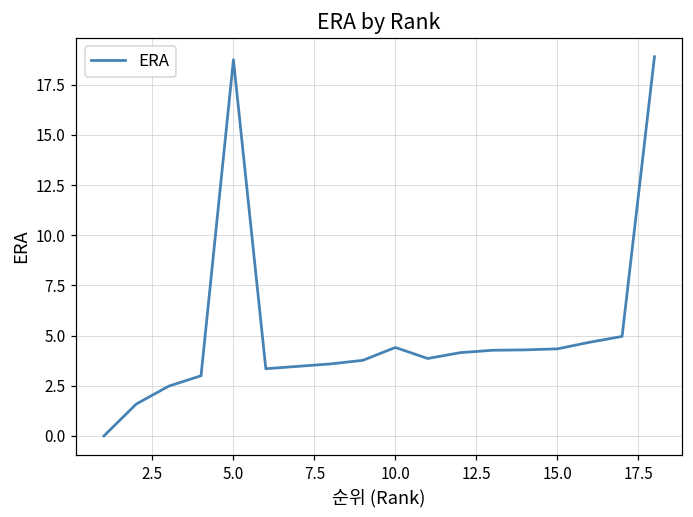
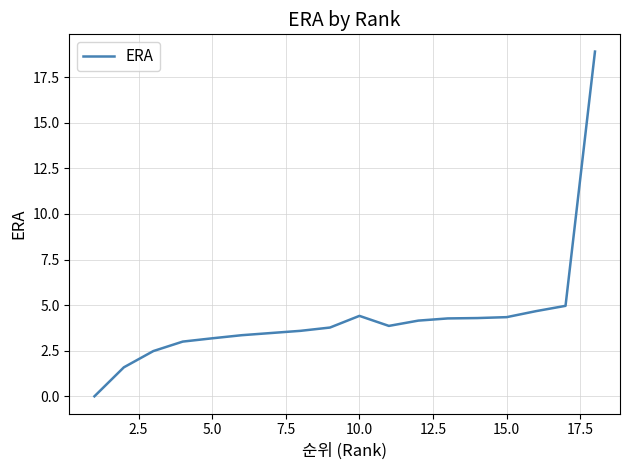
5.0: 18.8 -> 3.2
